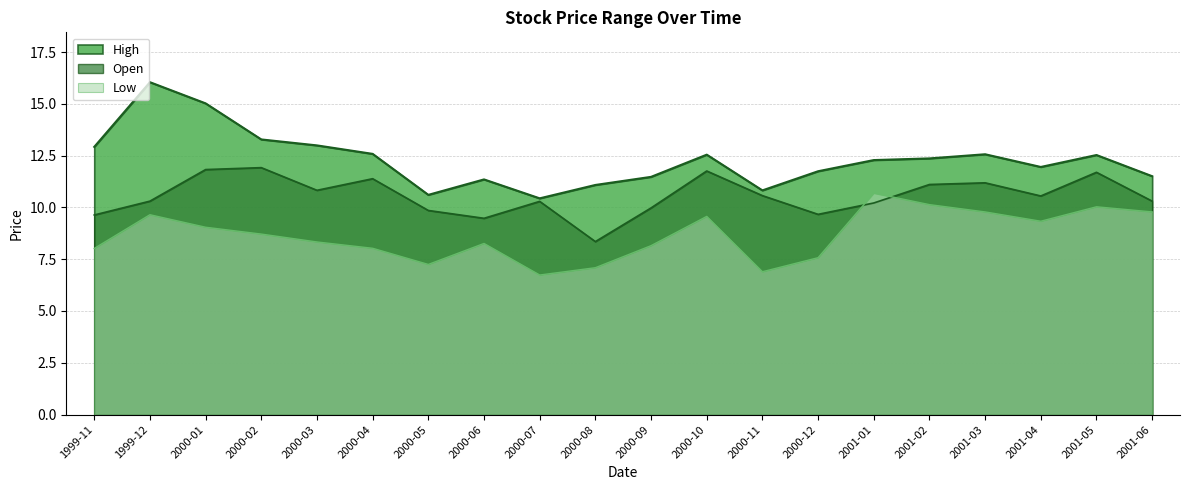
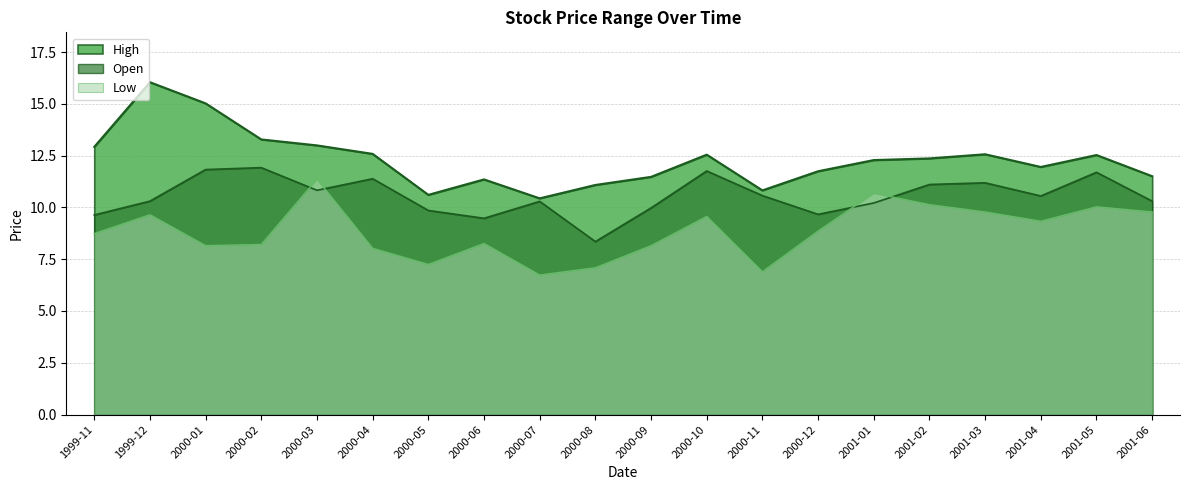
Low, 1999-11: 8.0 -> 8.7
Low, 2000-01: 9.0 -> 8.2
Low, 2000-02: 8.7 -> 8.2
Low, 2000-03: 8.3 -> 11.4
Low, 2000-12: 7.6 -> 8.9
